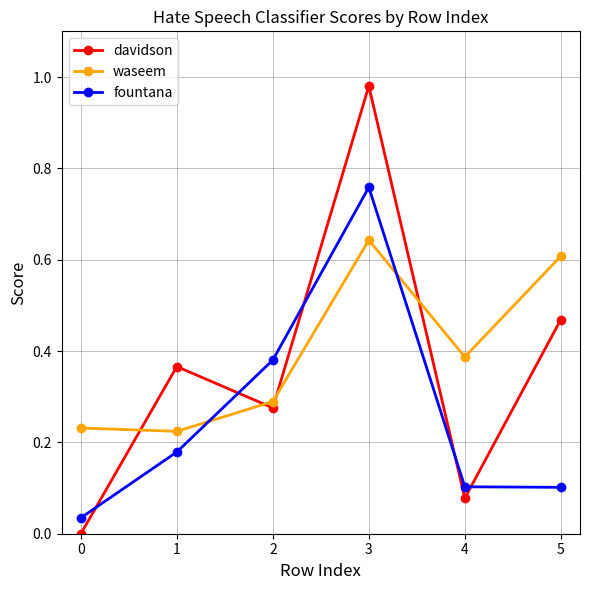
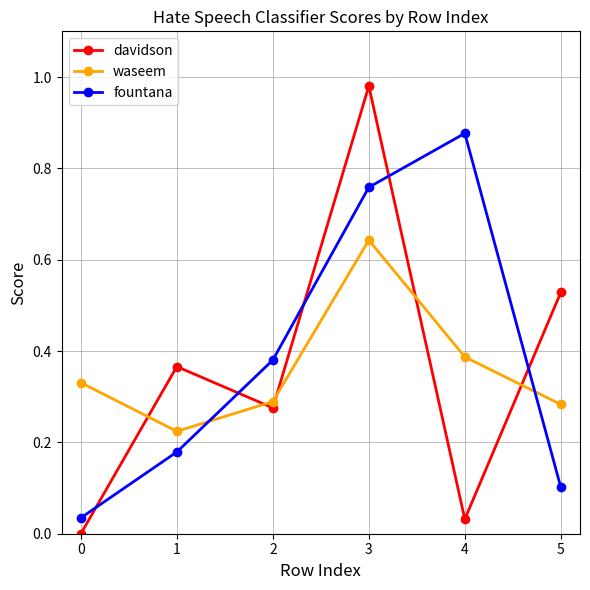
waseem, 0: 0.23 -> 0.33
davidson, 4: 0.08 -> 0.03
fountana, 4: 0.10 -> 0.88
davidson, 5: 0.47 -> 0.53
waseem, 5: 0.61 -> 0.28
